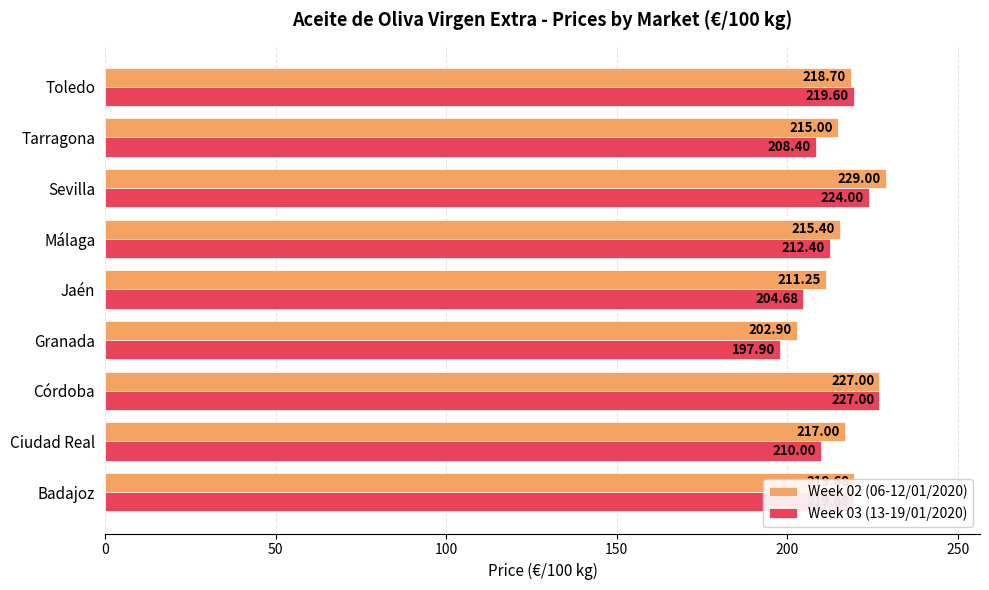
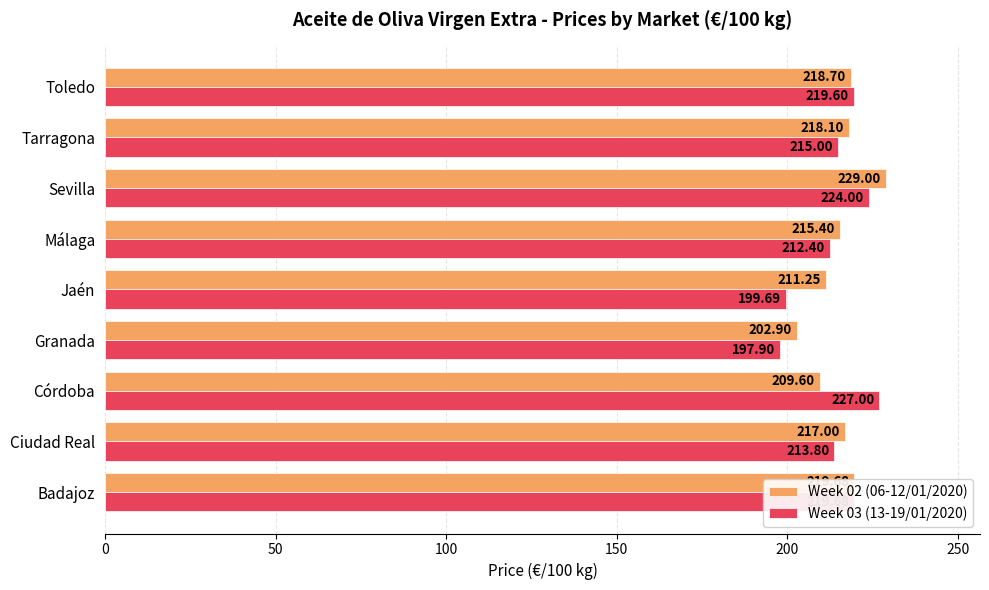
Week 02 (06-12/01/2020), Tarragona: 215.00 -> 218.10
Week 03 (13-19/01/2020), Tarragona: 208.40 -> 215.00
Week 03 (13-19/01/2020), Jaén: 204.68 -> 199.69
Week 02 (06-12/01/2020), Córdoba: 227.00 -> 209.60
Week 03 (13-19/01/2020), Ciudad Real: 210.00 -> 213.80
